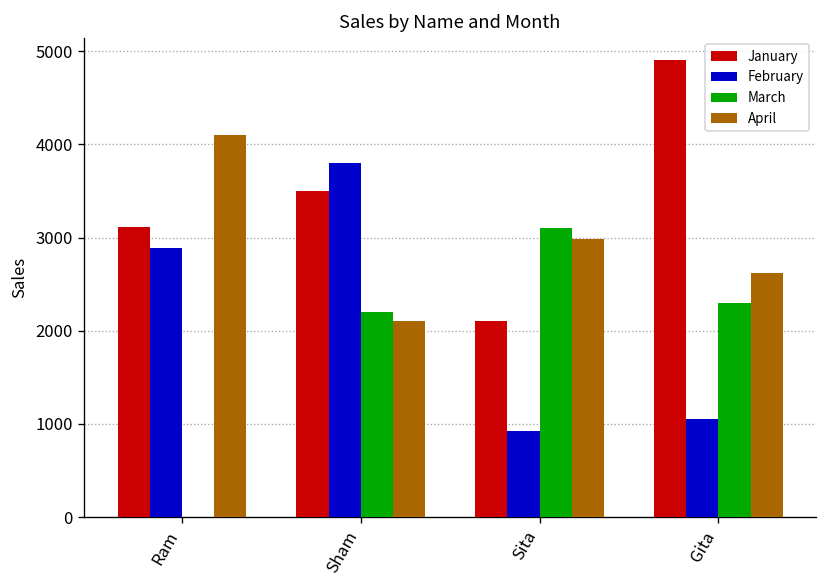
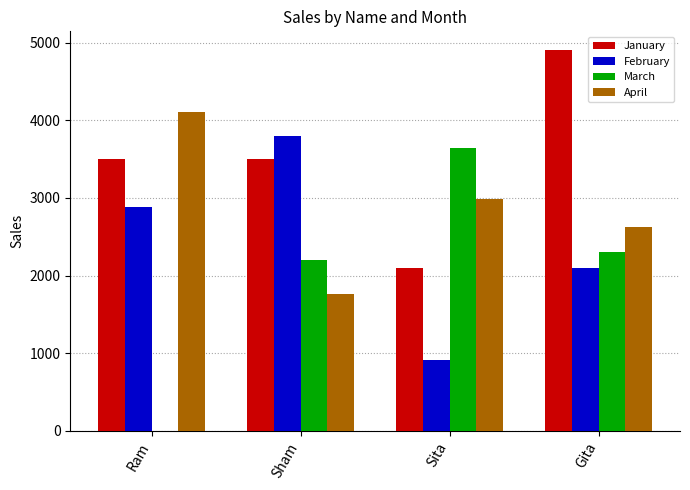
January, Ram: 3100 -> 3500
April, Sham: 2100 -> 1800
March, Sita: 3100 -> 3600
February, Gita: 1000 -> 2100
